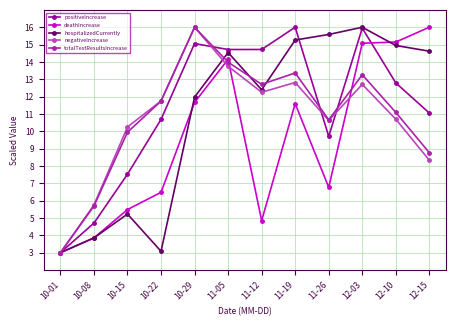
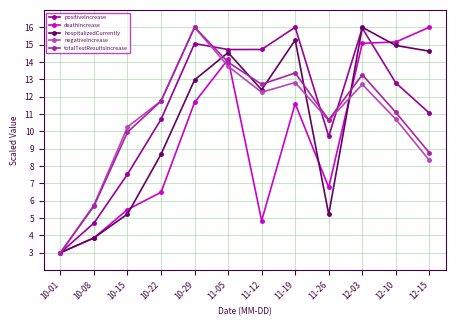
hospitalizedCurrently, 10-22: 3.1 -> 8.7
hospitalizedCurrently, 10-29: 12.0 -> 13.0
hospitalizedCurrently, 11-26: 15.6 -> 5.2
